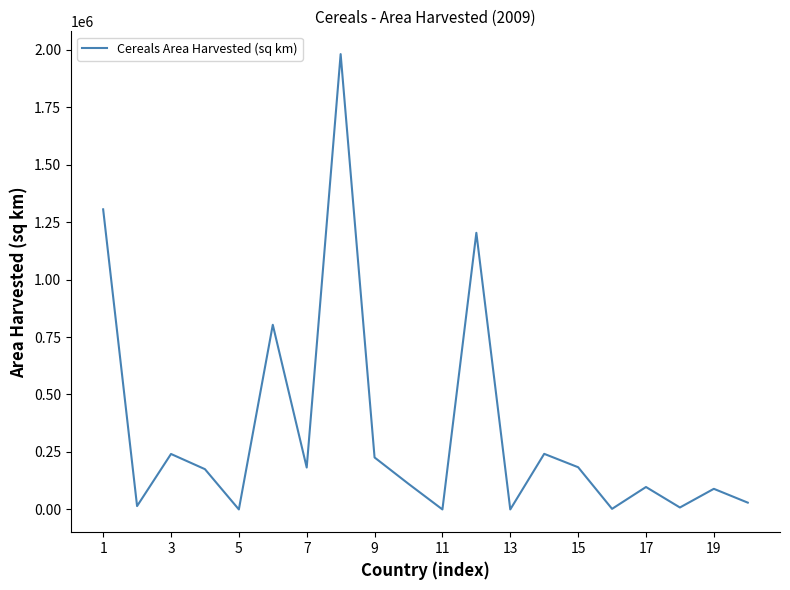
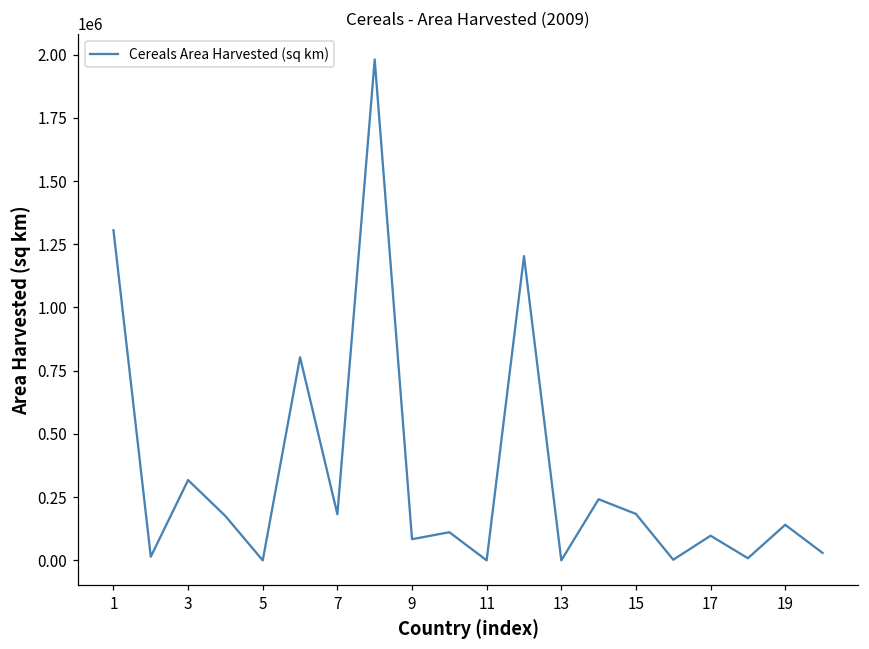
3: 240000 -> 320000
9: 230000 -> 80000
19: 90000 -> 140000
